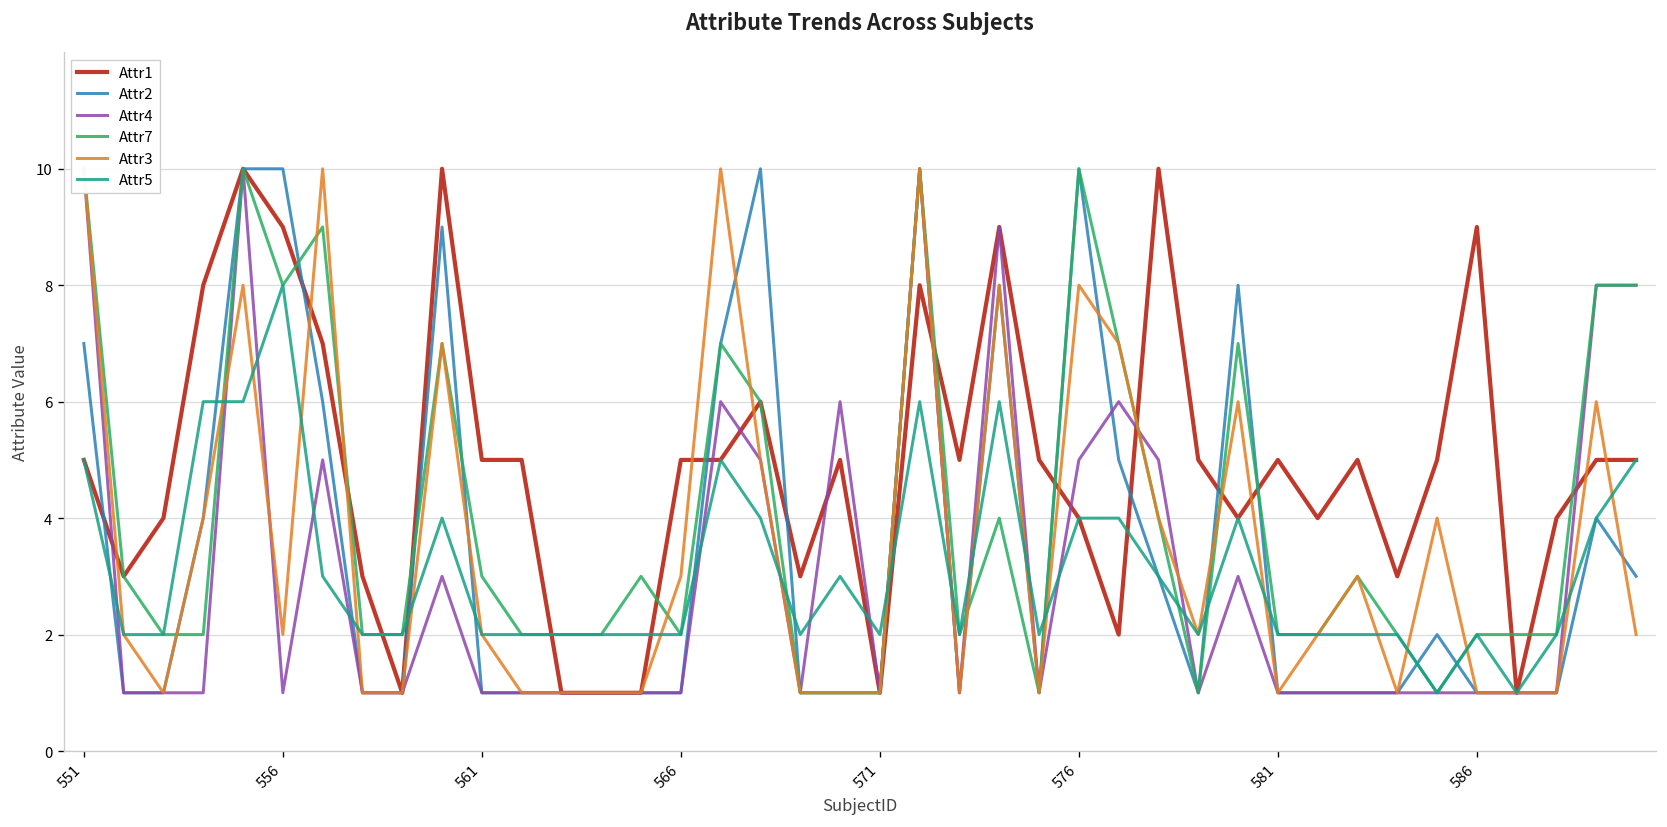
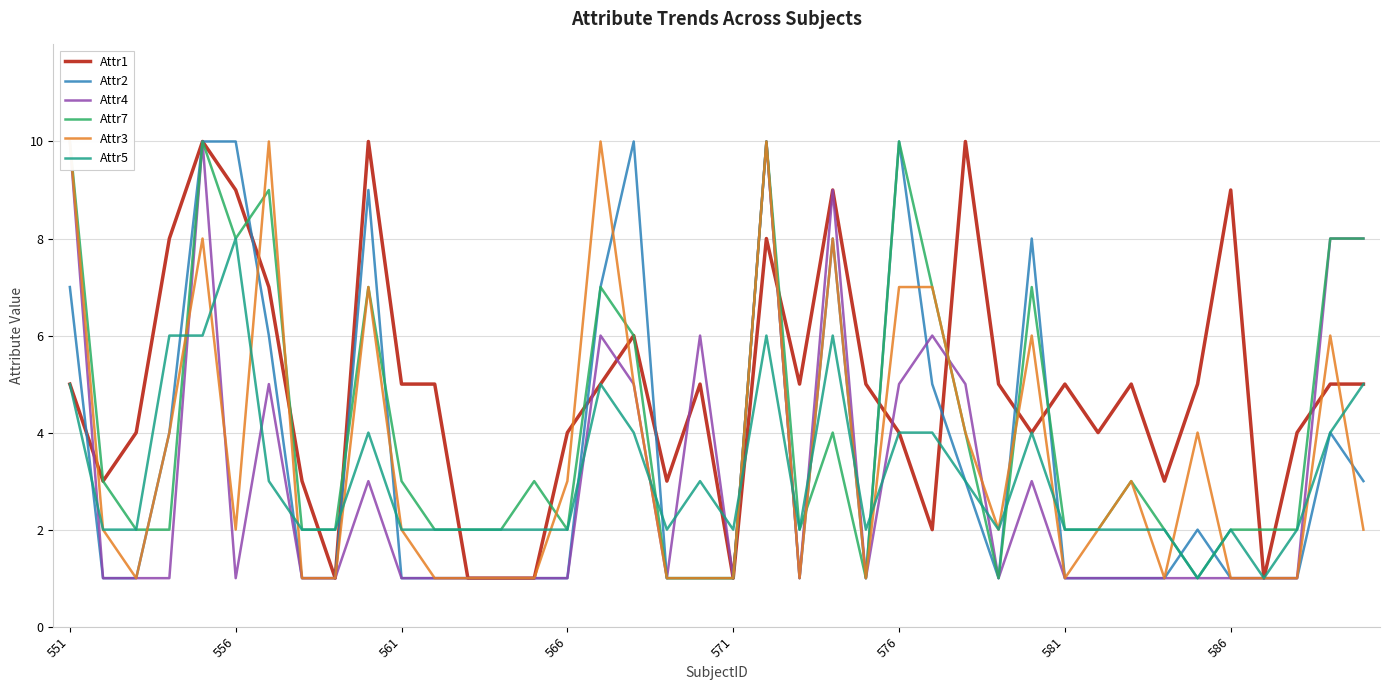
Attr1, 566: 5 -> 4
Attr3, 576: 8 -> 7
